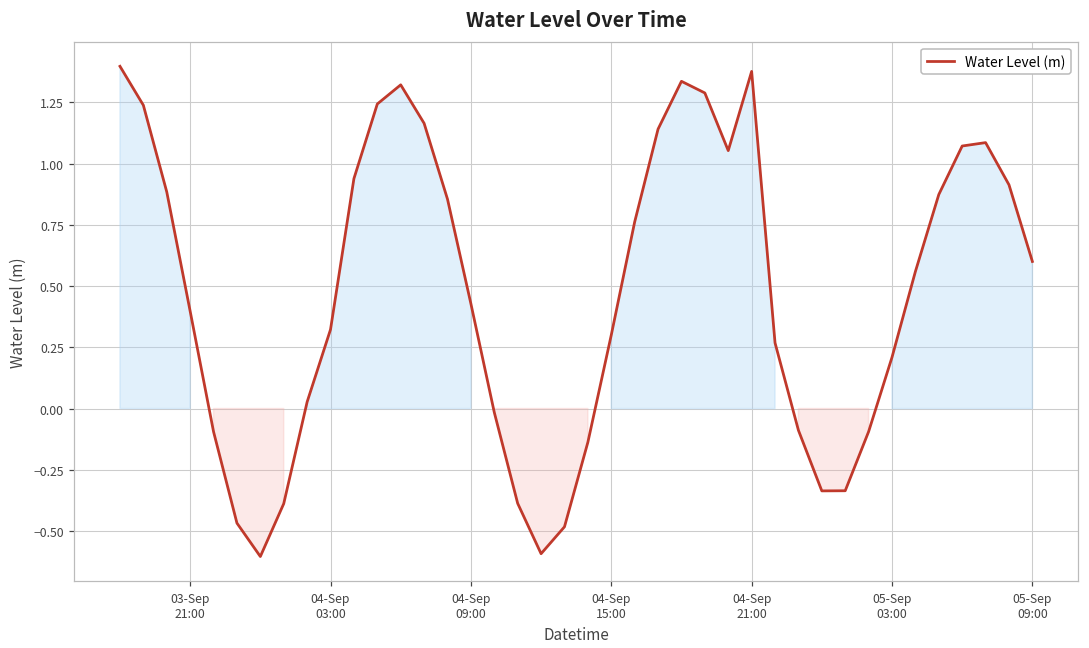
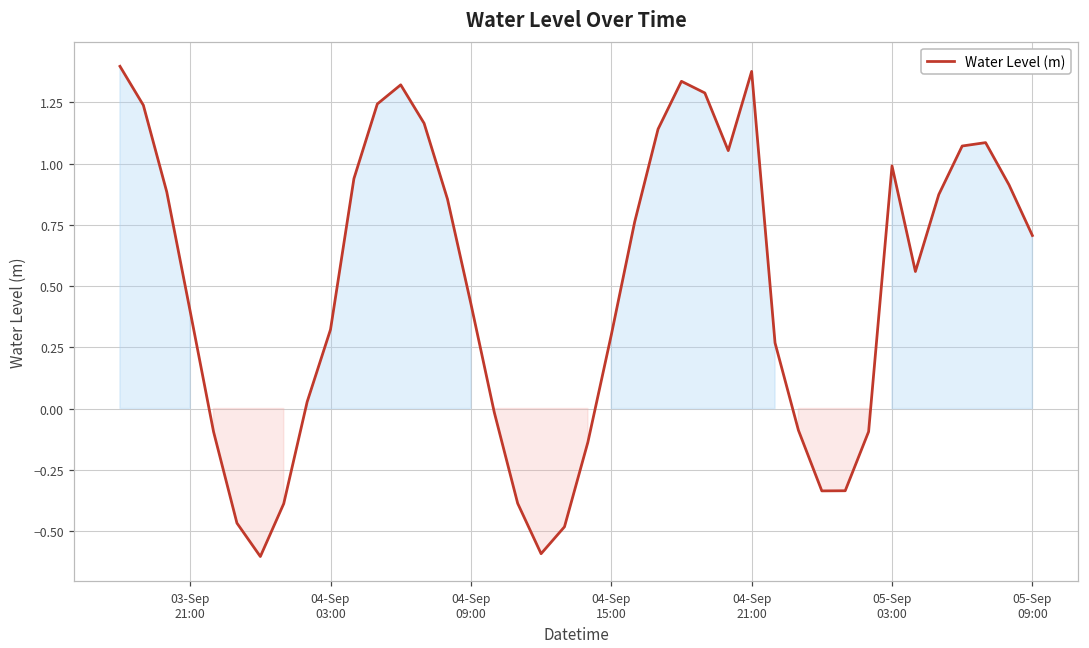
05-Sep 03:00: 0.21 -> 0.99
05-Sep 09:00: 0.60 -> 0.71
